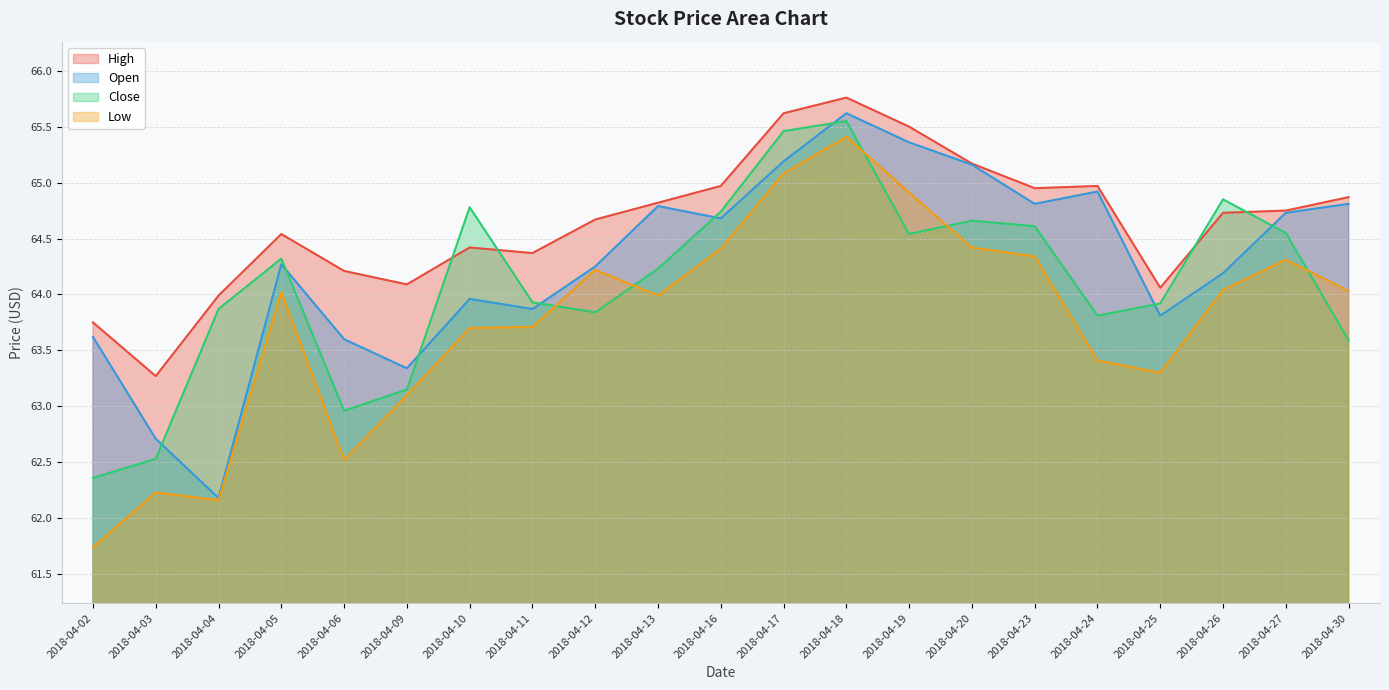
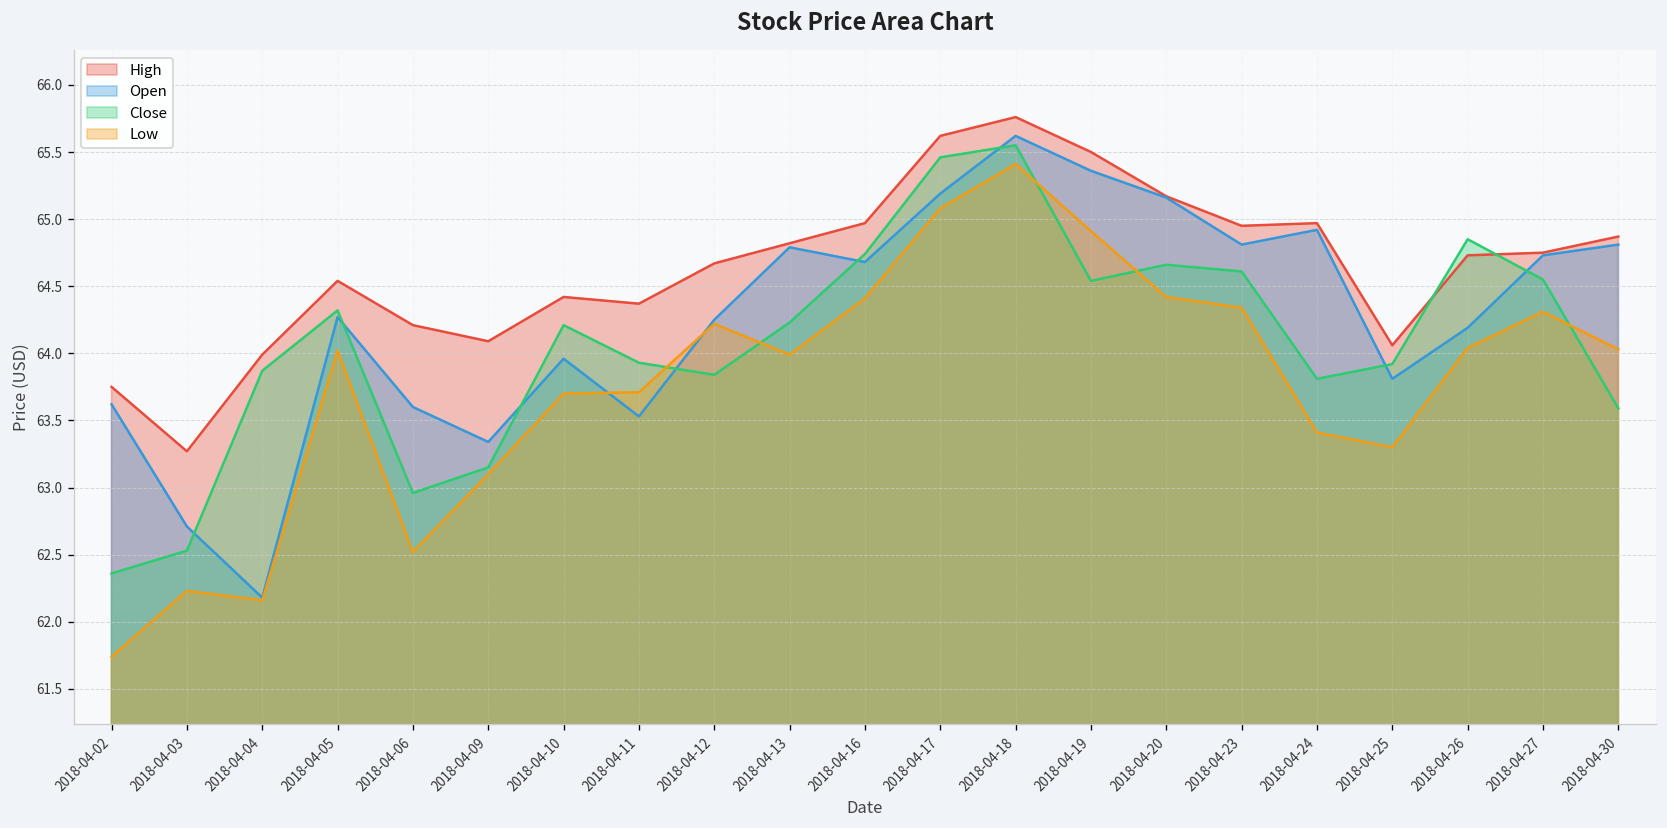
Close, 2018-04-10: 64.78 -> 64.21
Open, 2018-04-11: 63.87 -> 63.53
